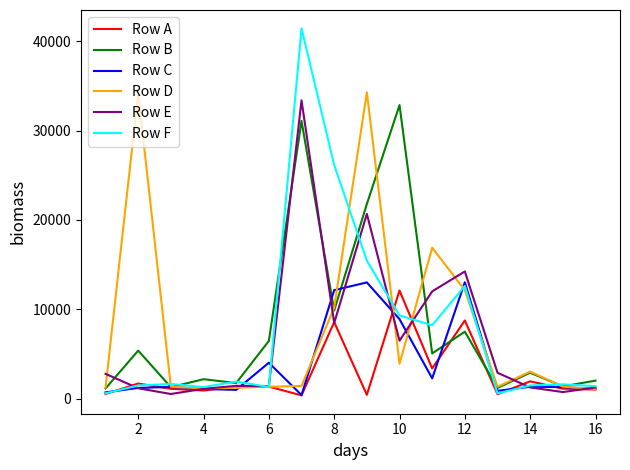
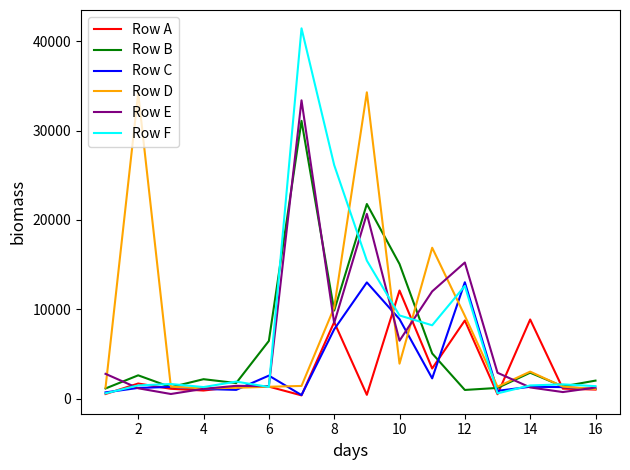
Row B, 2: 5000 -> 3000
Row C, 6: 4000 -> 3000
Row C, 8: 12000 -> 8000
Row B, 10: 33000 -> 15000
Row B, 12: 8000 -> 1000
Row D, 12: 12000 -> 9000
Row E, 12: 14000 -> 15000
Row A, 14: 2000 -> 9000
